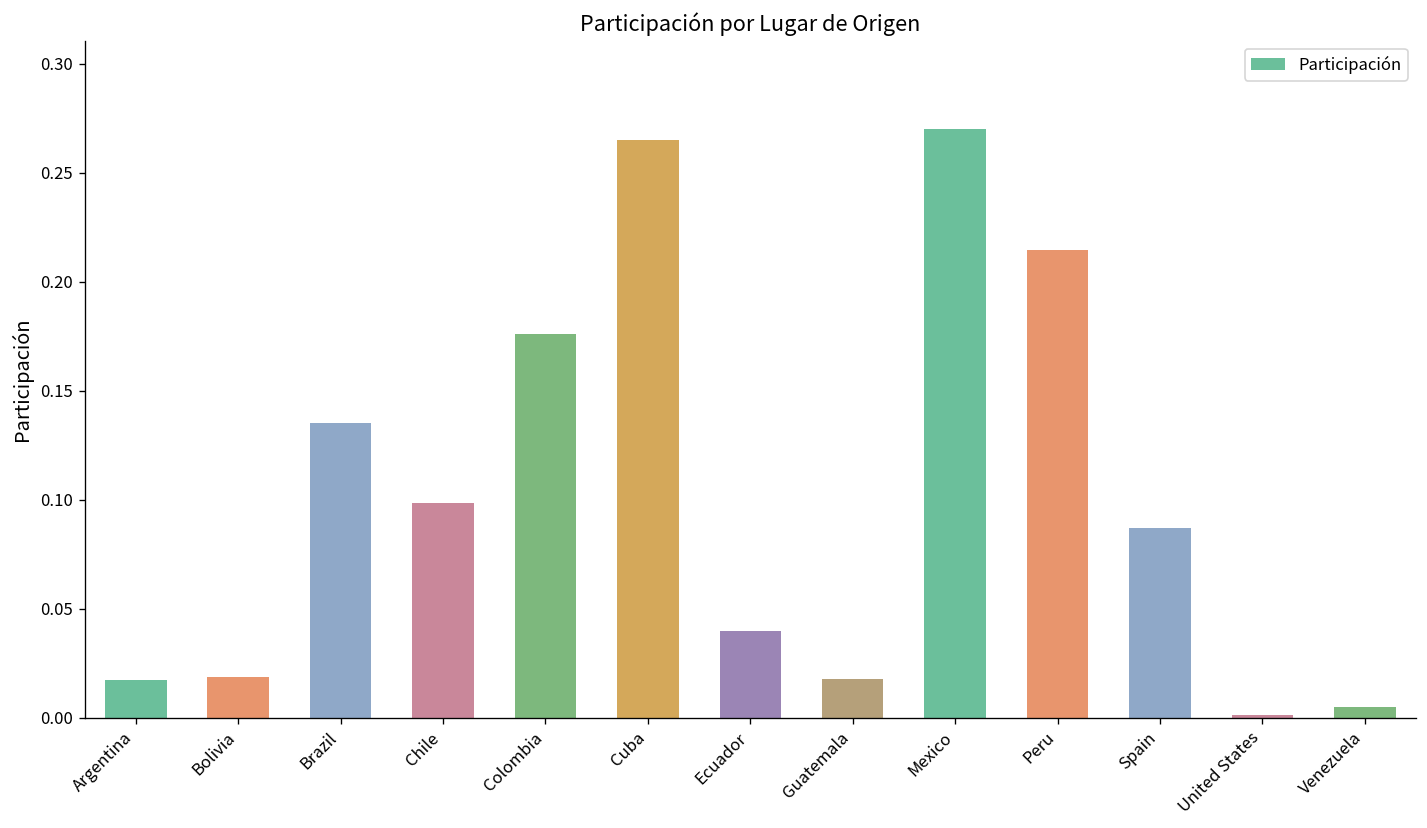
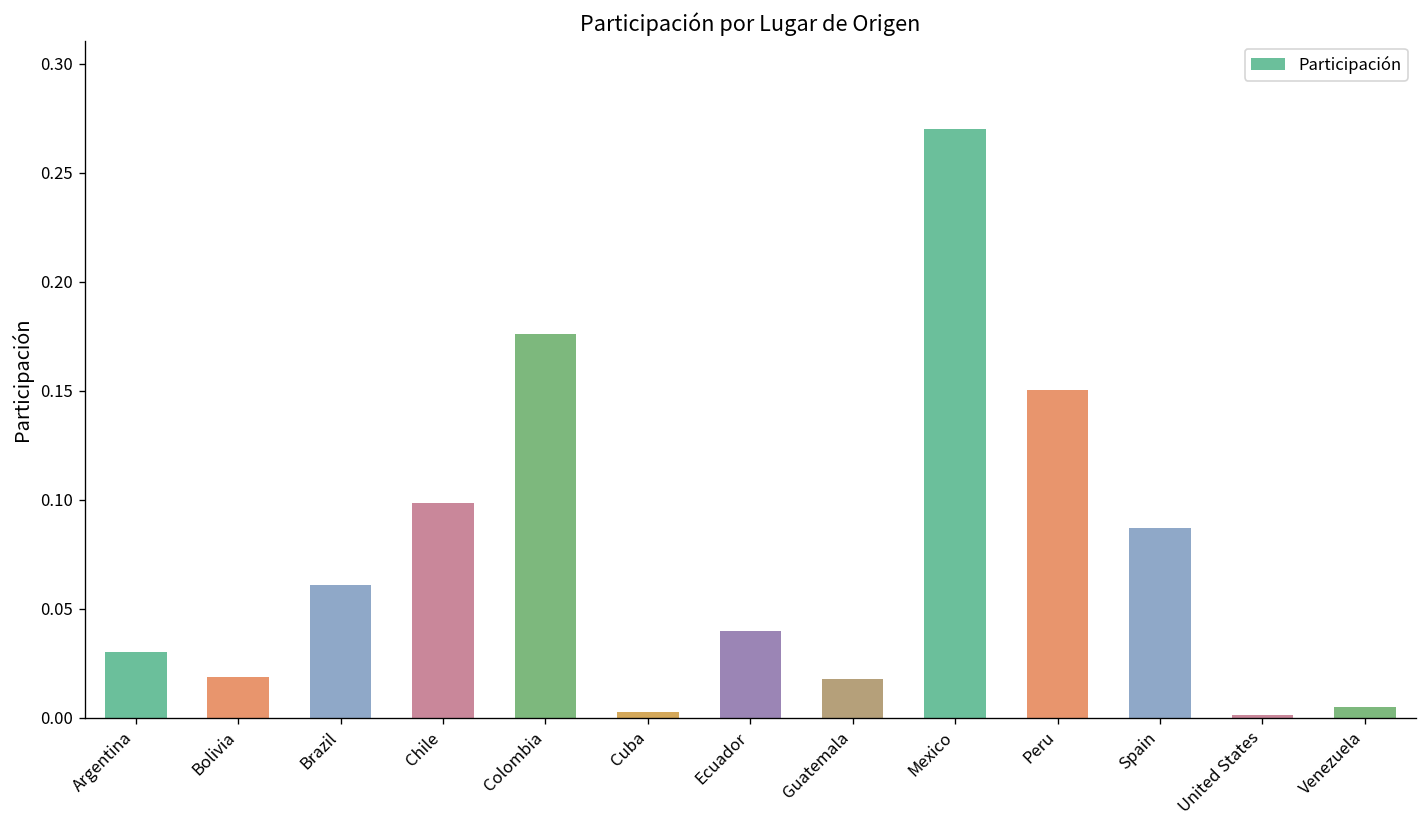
Argentina: 0.018 -> 0.030
Brazil: 0.135 -> 0.061
Cuba: 0.265 -> 0.003
Peru: 0.214 -> 0.151
